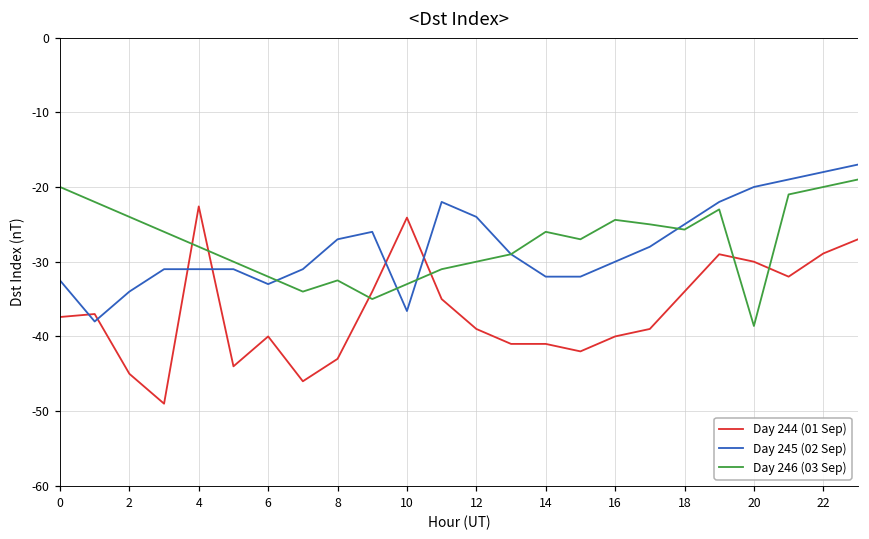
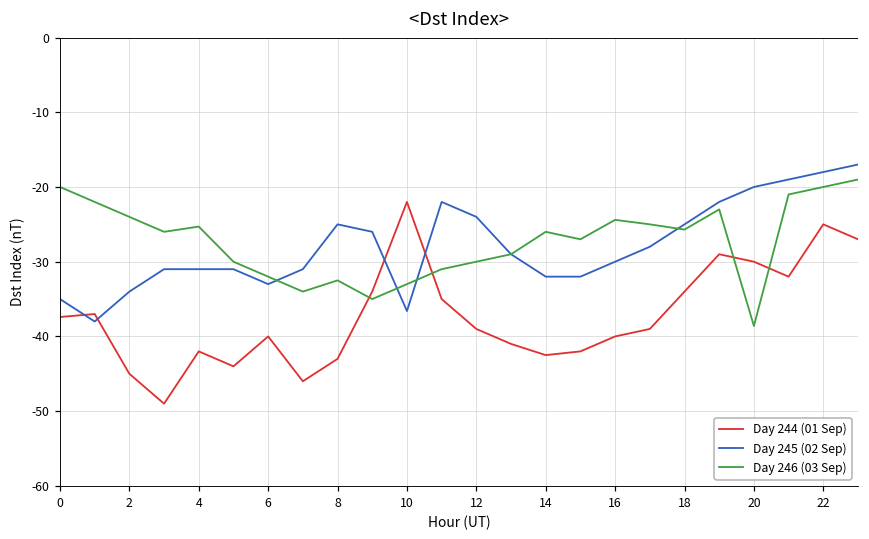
Day 245 (02 Sep), 0: -33 -> -35
Day 244 (01 Sep), 4: -23 -> -42
Day 246 (03 Sep), 4: -28 -> -25
Day 245 (02 Sep), 8: -27 -> -25
Day 244 (01 Sep), 10: -24 -> -22
Day 244 (01 Sep), 14: -41 -> -43
Day 244 (01 Sep), 22: -29 -> -25
